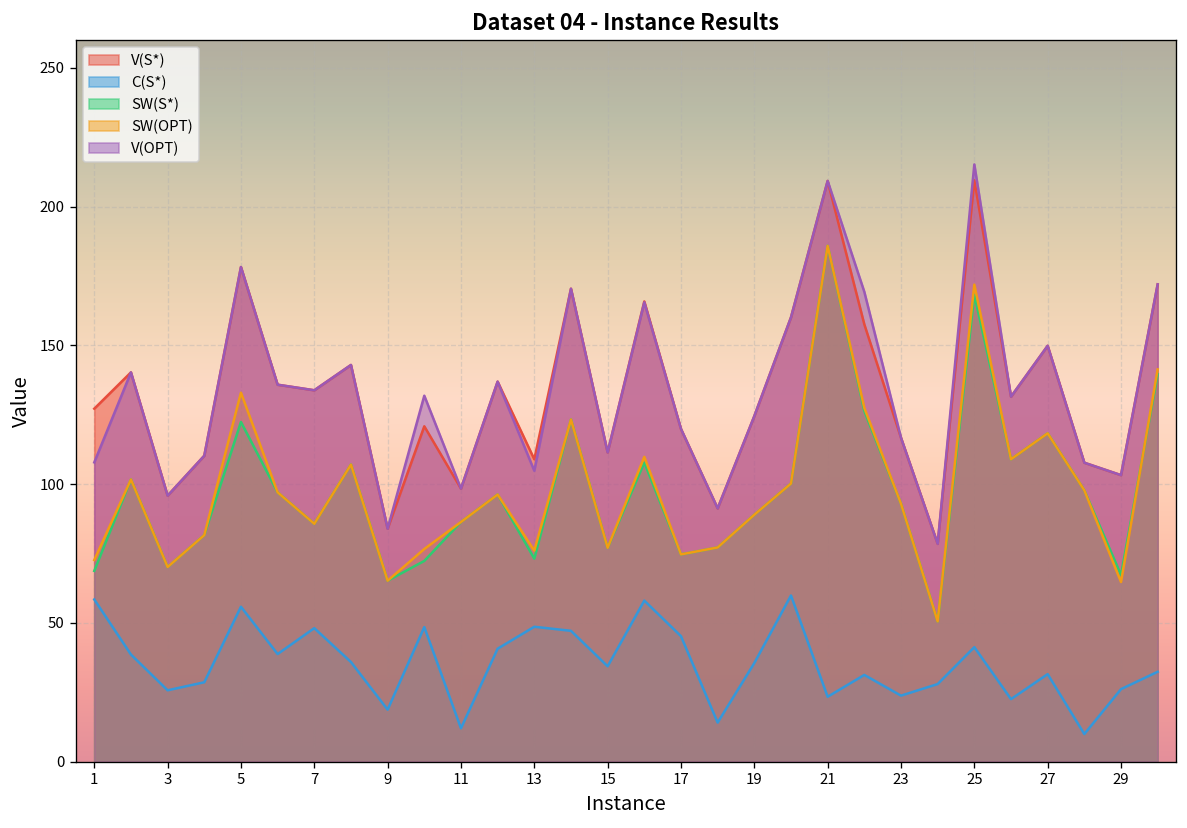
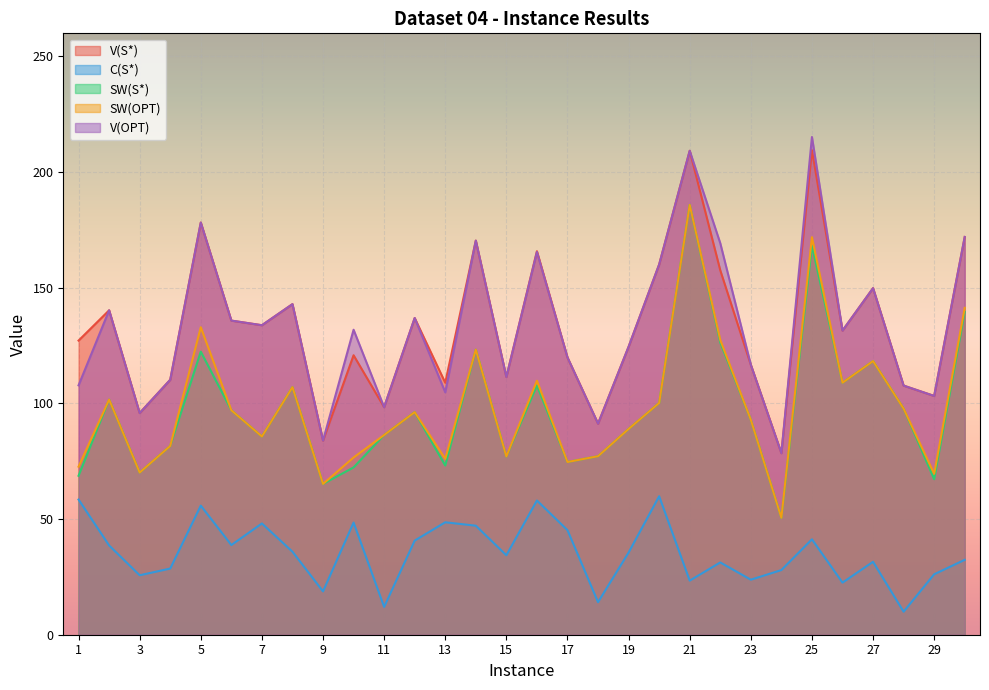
SW(OPT), 29: 65 -> 70
